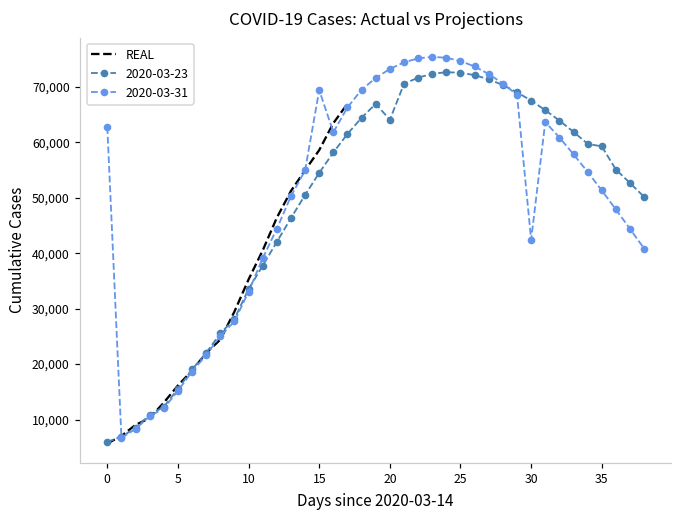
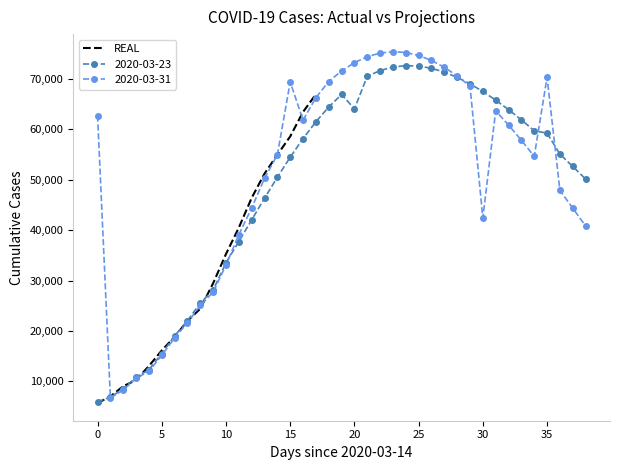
2020-03-31, 35: 51,000 -> 70,000
